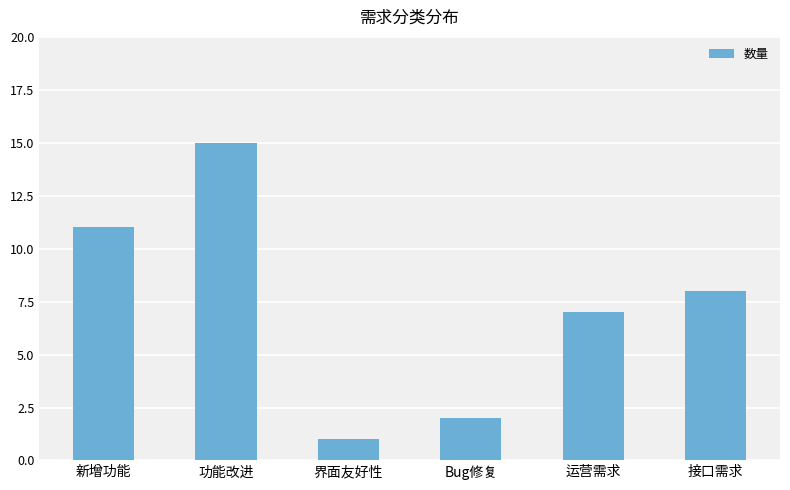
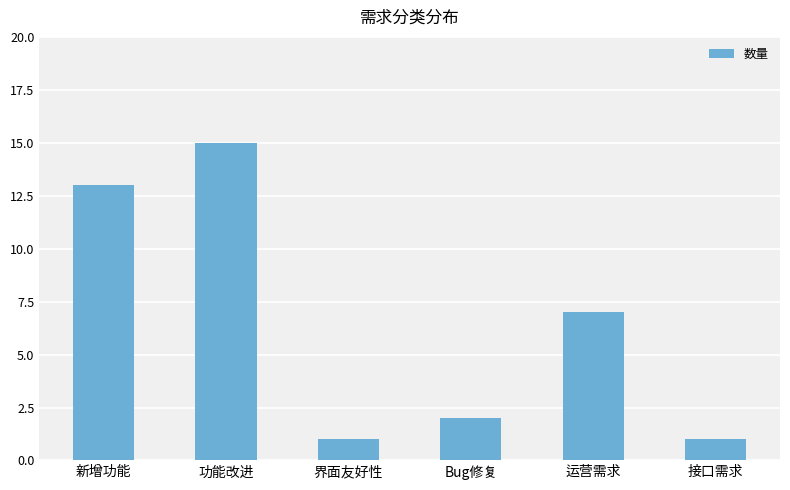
新增功能: 11 -> 13
接口需求: 8 -> 1
